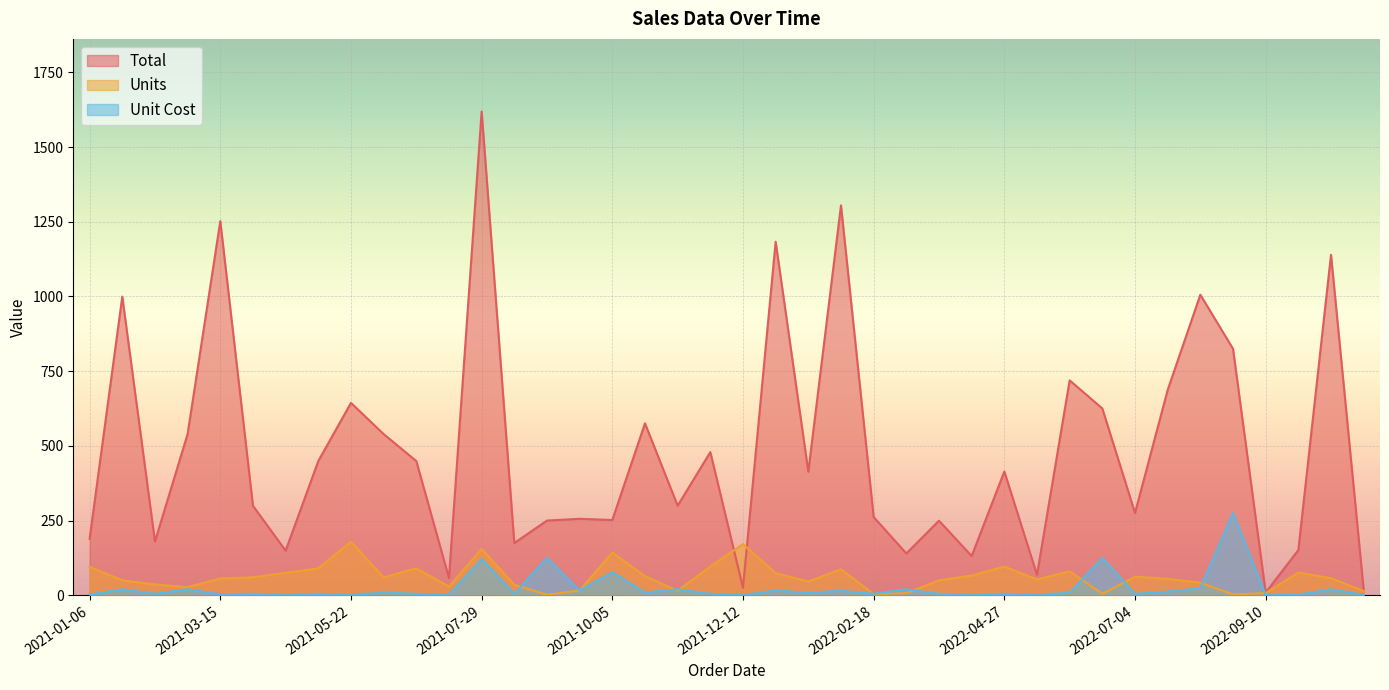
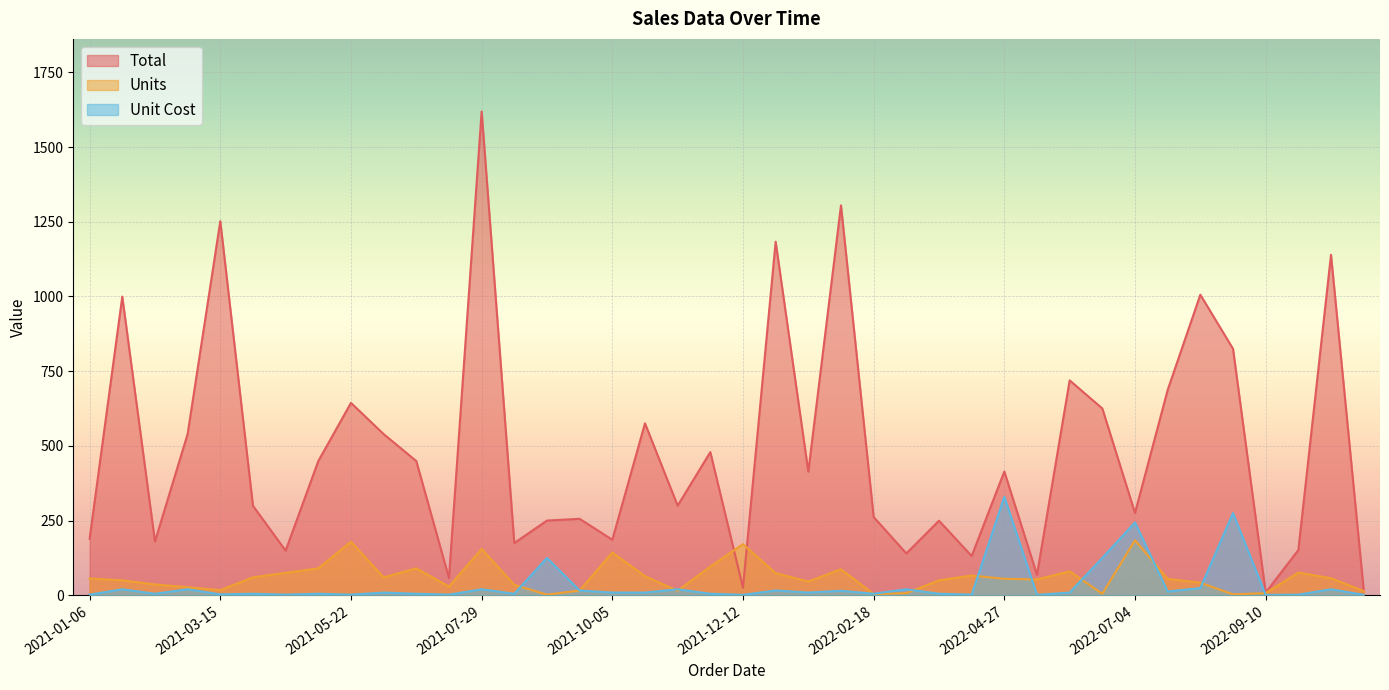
Units, 2021-01-06: 100 -> 60
Units, 2021-03-15: 60 -> 20
Unit Cost, 2021-07-29: 120 -> 20
Total, 2021-10-05: 250 -> 190
Unit Cost, 2021-10-05: 80 -> 10
Units, 2022-04-27: 100 -> 60
Unit Cost, 2022-04-27: 0 -> 330
Units, 2022-07-04: 60 -> 180
Unit Cost, 2022-07-04: 0 -> 240
